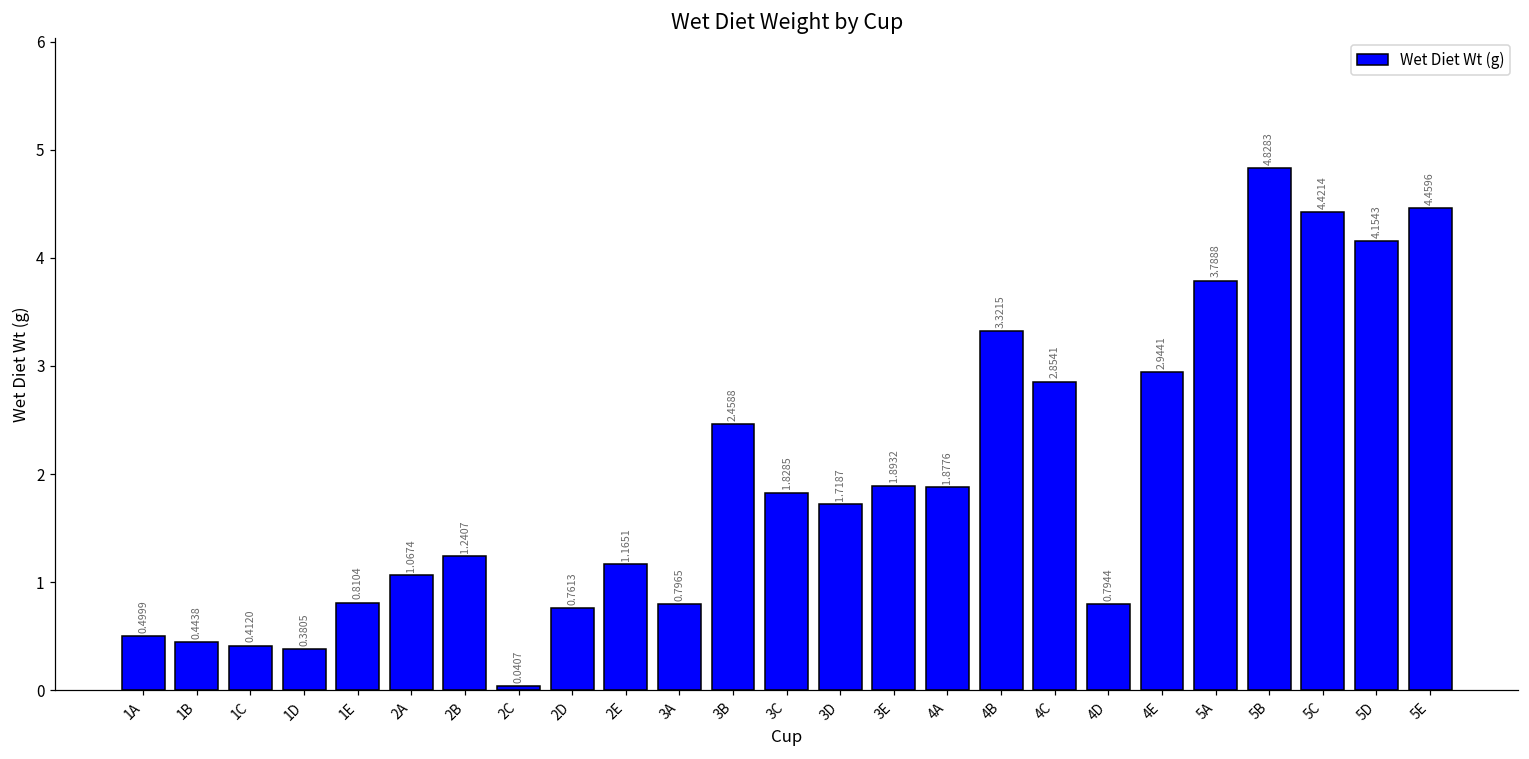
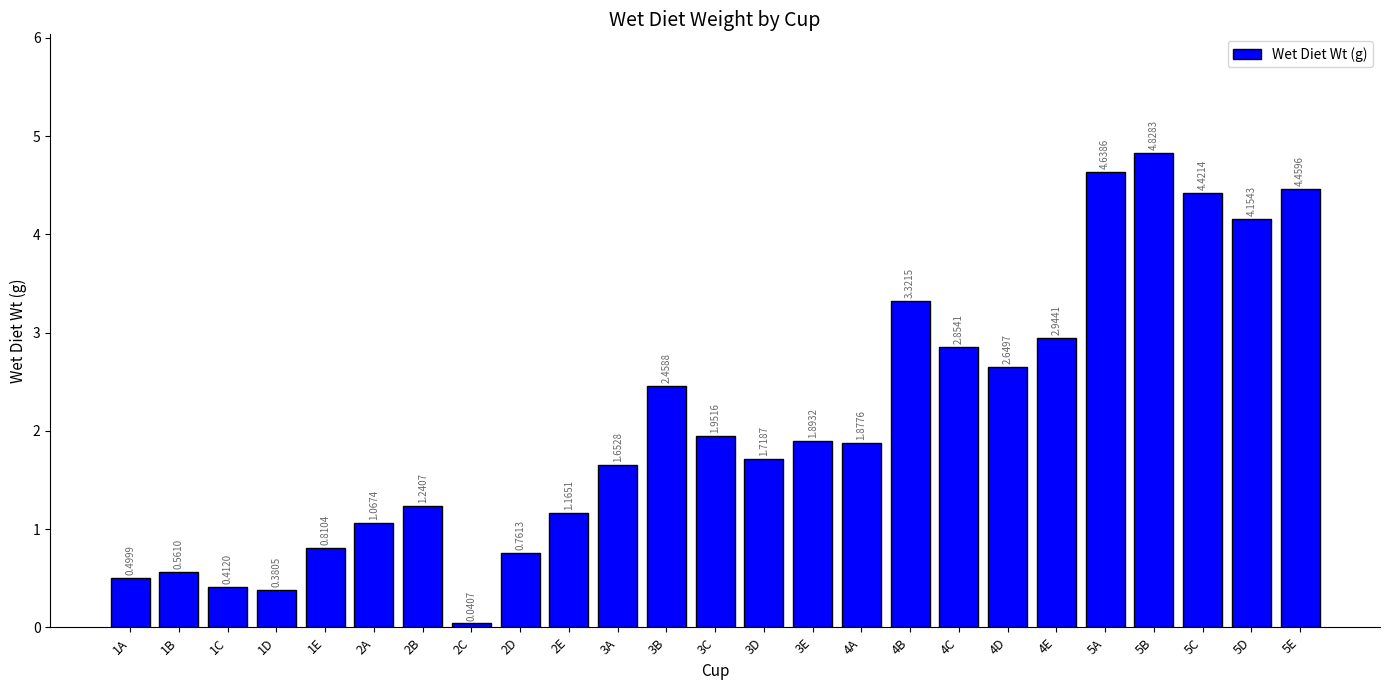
1B: 0.4438 -> 0.5610
3A: 0.7965 -> 1.6528
3C: 1.8285 -> 1.9516
4D: 0.7944 -> 2.6497
5A: 3.7888 -> 4.6386
